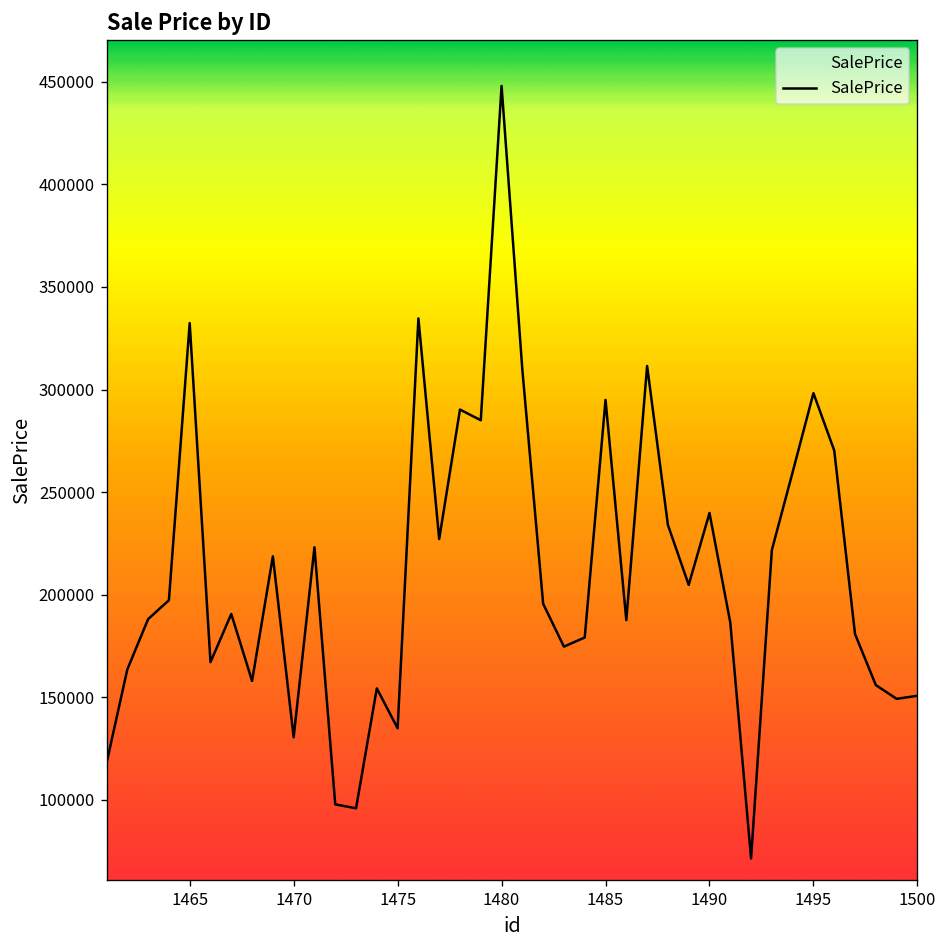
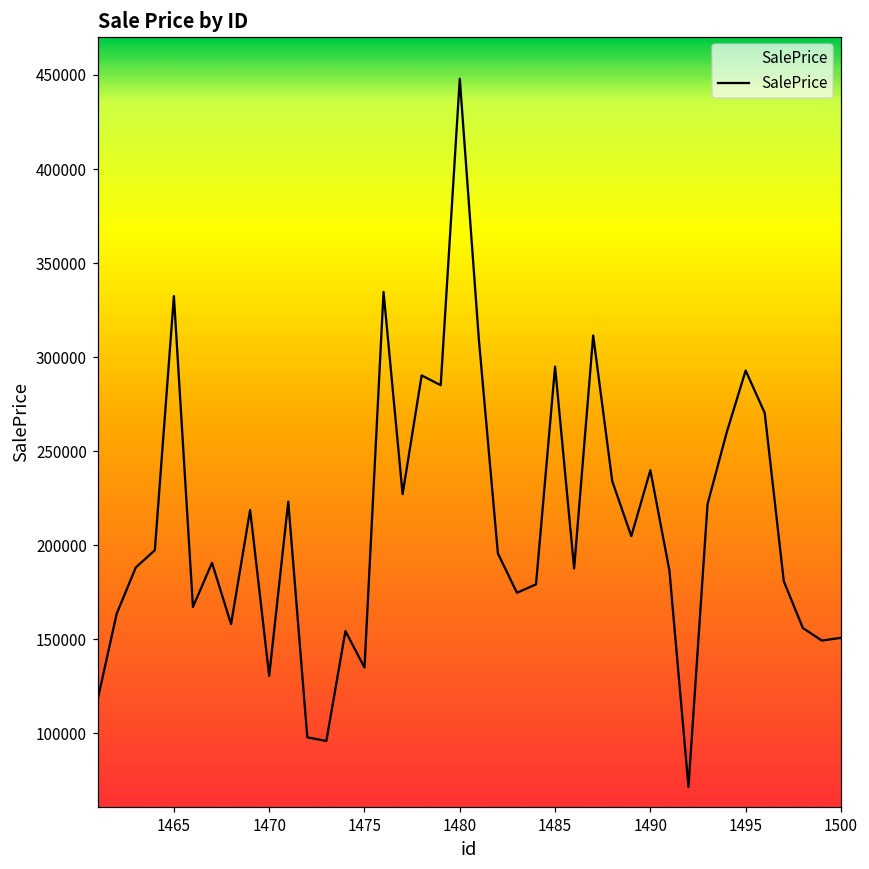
1495: 298000 -> 293000
